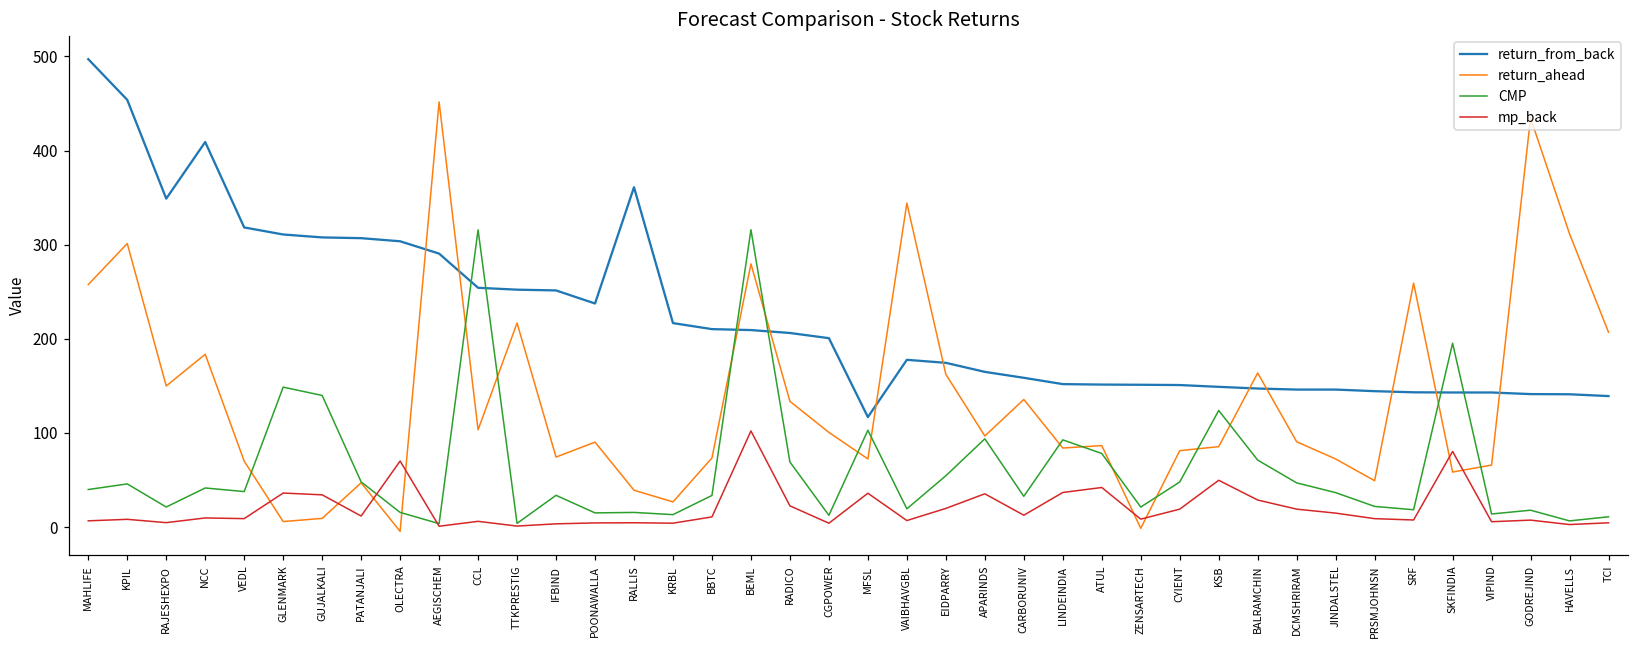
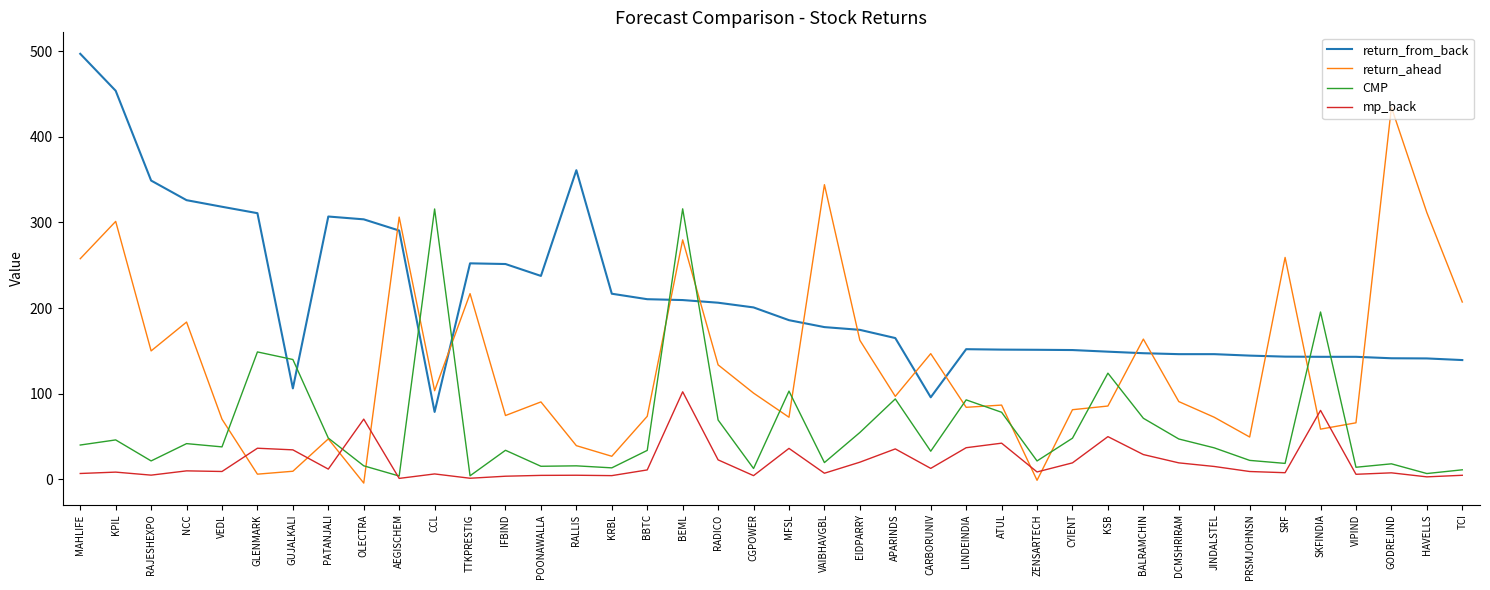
return_from_back, NCC: 410 -> 330
return_from_back, GUJALKALI: 310 -> 110
return_ahead, AEGISCHEM: 450 -> 310
return_from_back, CCL: 250 -> 80
return_from_back, MFSL: 120 -> 190
return_from_back, CARBORUNIV: 160 -> 100
return_ahead, CARBORUNIV: 140 -> 150
